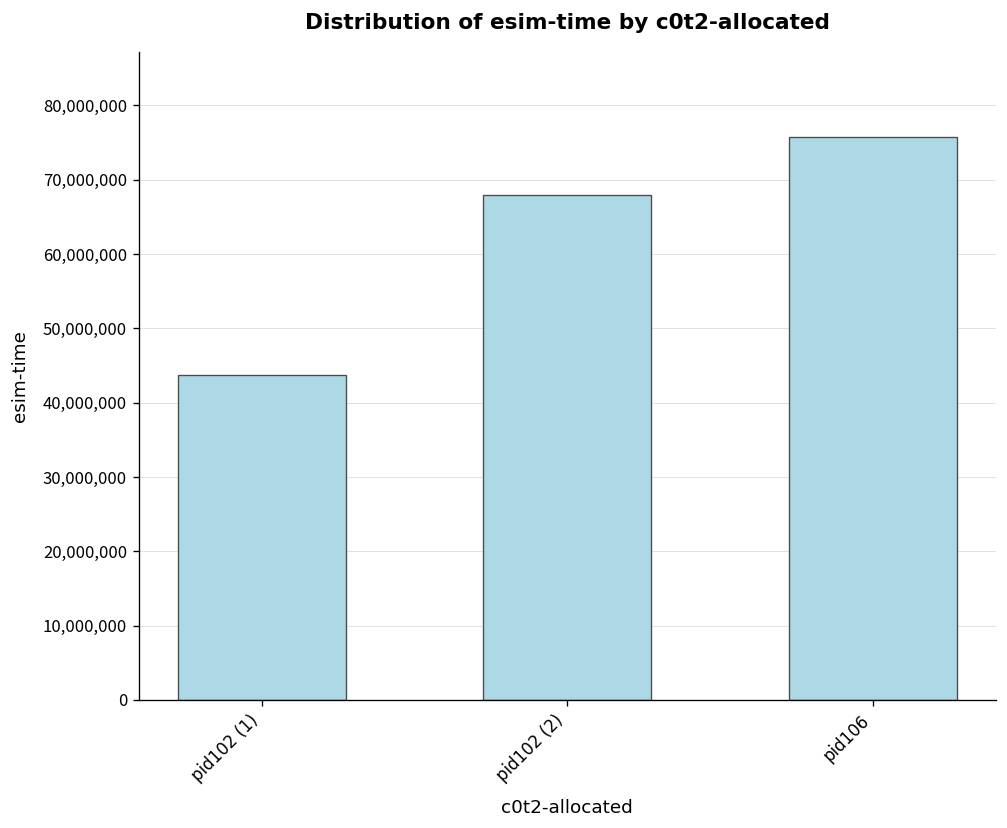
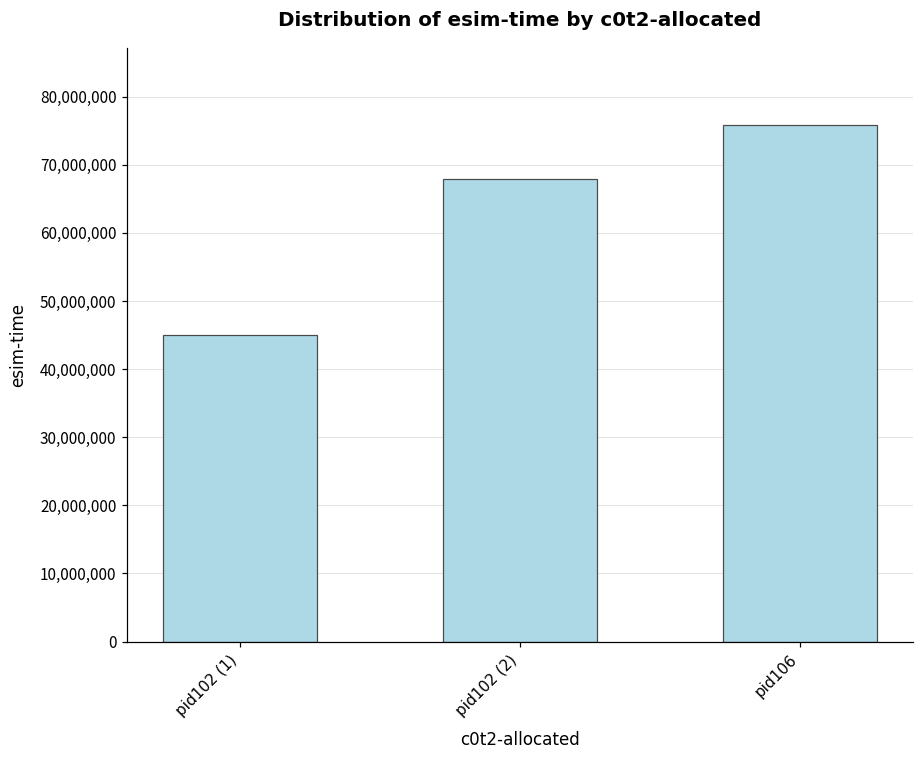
pid102 (1): 44,000,000 -> 45,000,000
